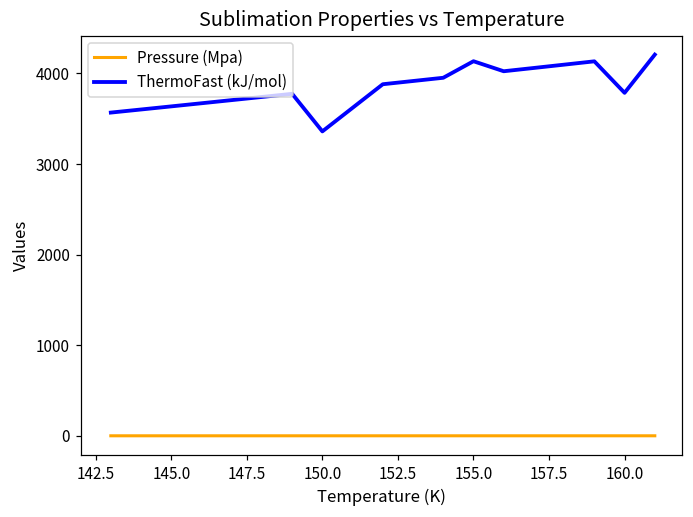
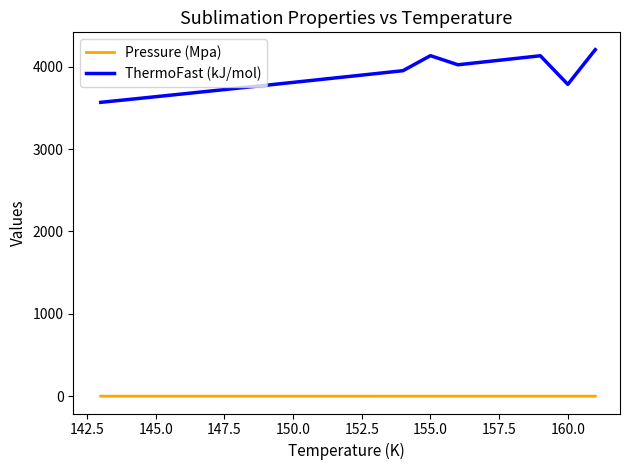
ThermoFast (kJ/mol), 150.0: 3400 -> 3800
